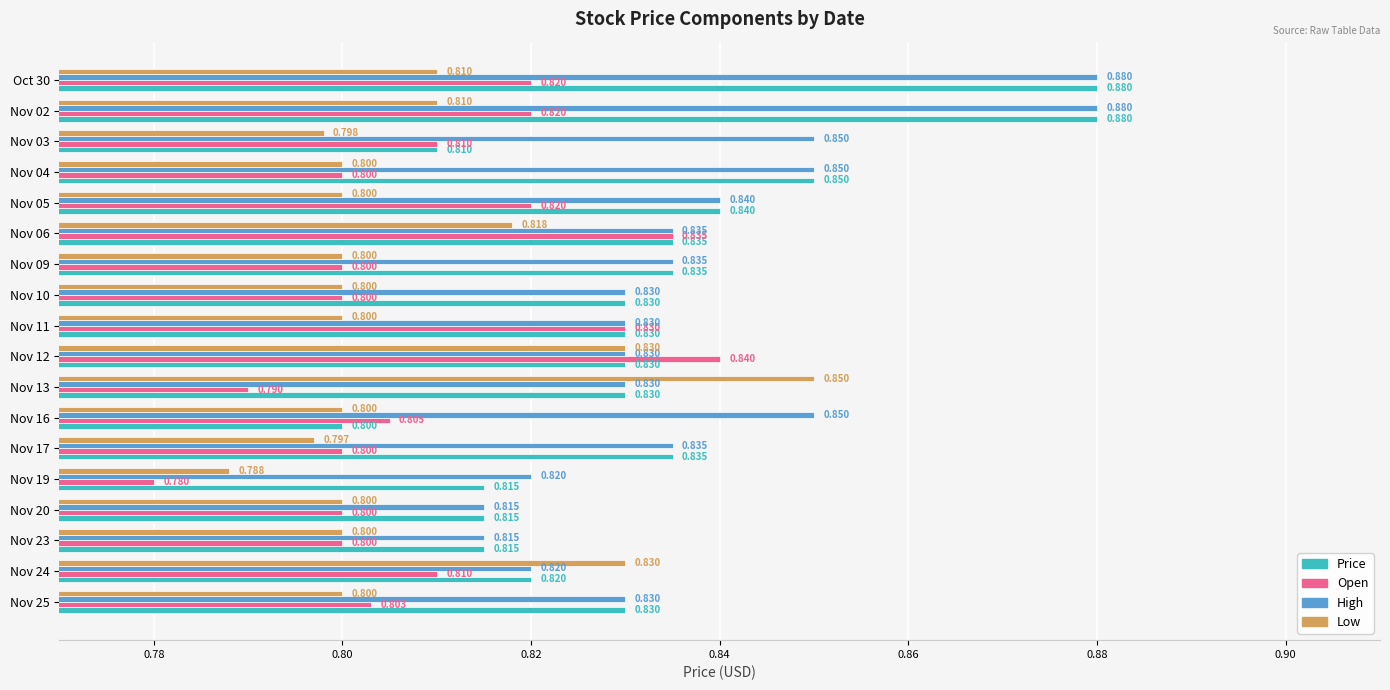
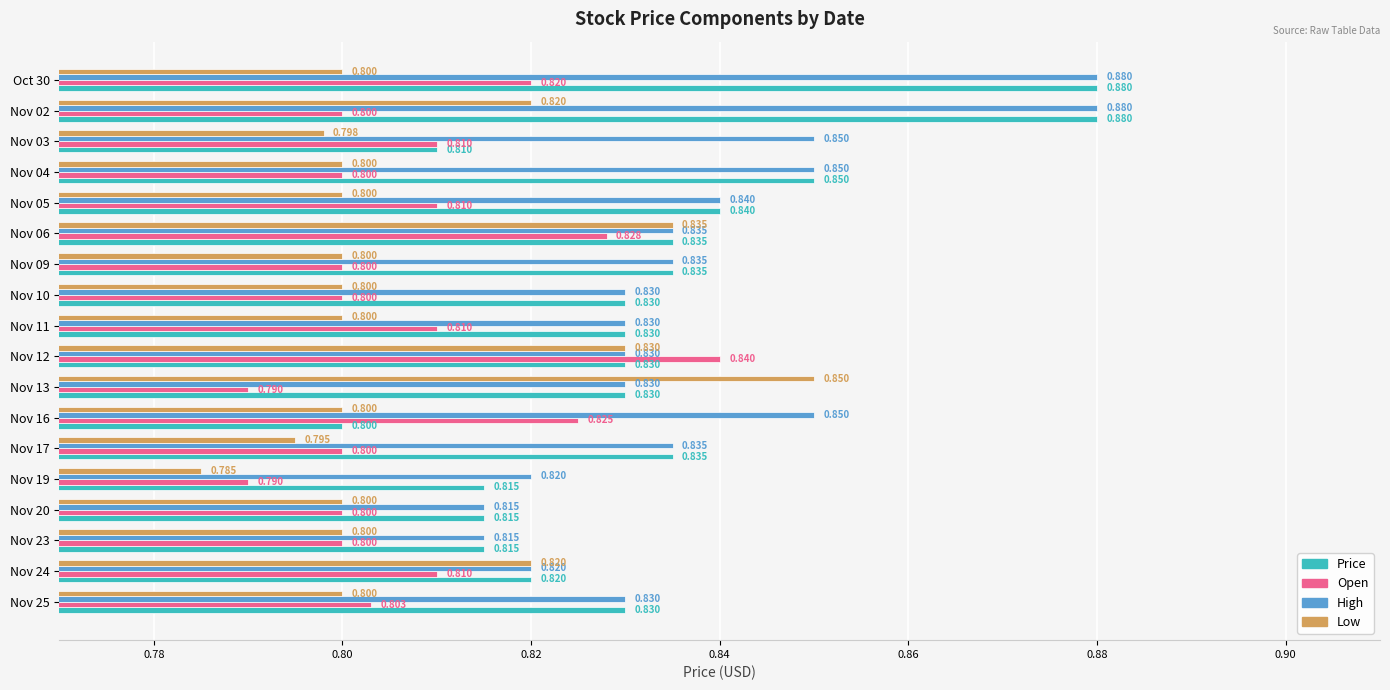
Low, Oct 30: 0.810 -> 0.800
Low, Nov 02: 0.810 -> 0.820
Open, Nov 02: 0.820 -> 0.800
Open, Nov 05: 0.820 -> 0.810
Low, Nov 06: 0.818 -> 0.835
Open, Nov 06: 0.835 -> 0.828
Open, Nov 11: 0.830 -> 0.810
Open, Nov 16: 0.805 -> 0.825
Low, Nov 17: 0.797 -> 0.795
Low, Nov 19: 0.788 -> 0.785
Open, Nov 19: 0.780 -> 0.790
Low, Nov 24: 0.830 -> 0.820
